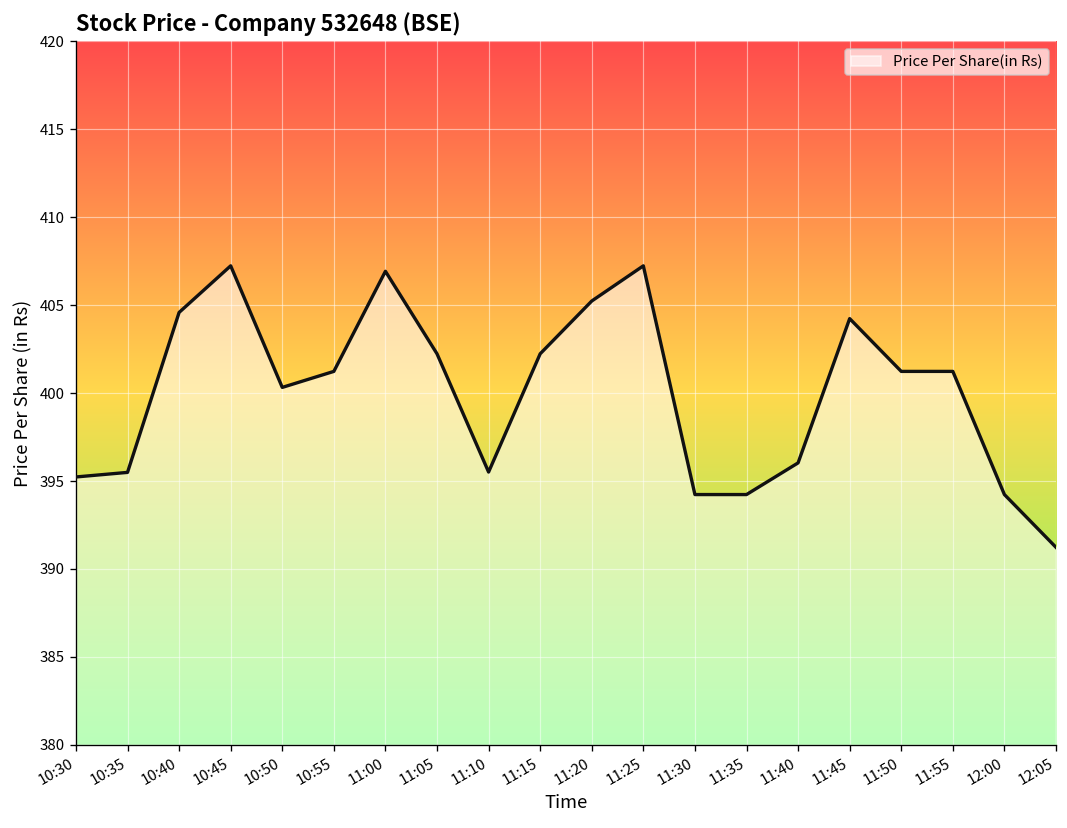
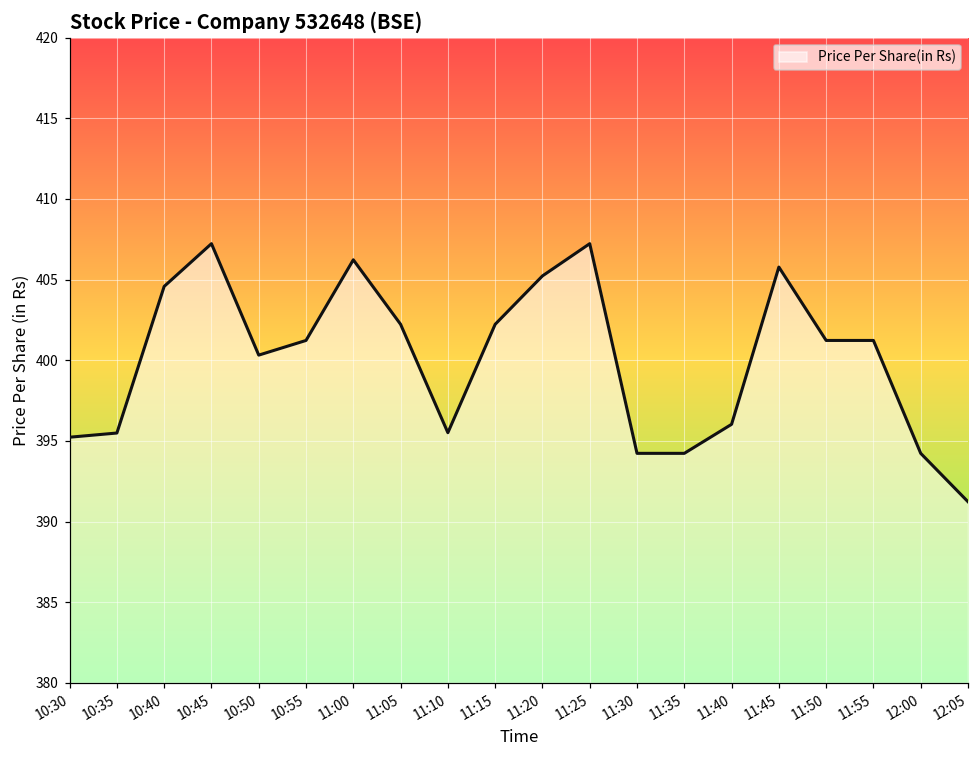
11:00: 406.9 -> 406.2
11:45: 404.2 -> 405.8
